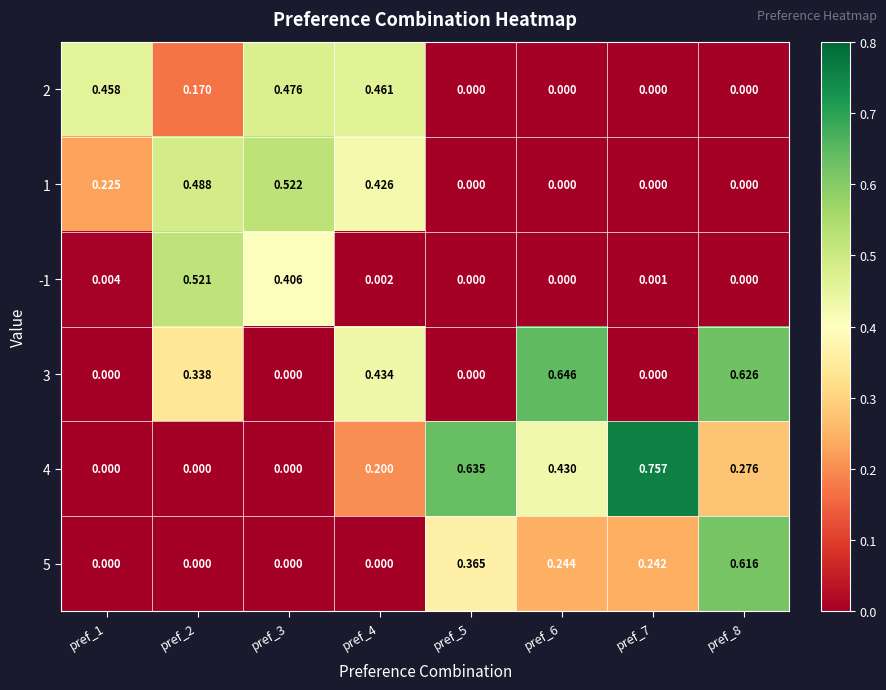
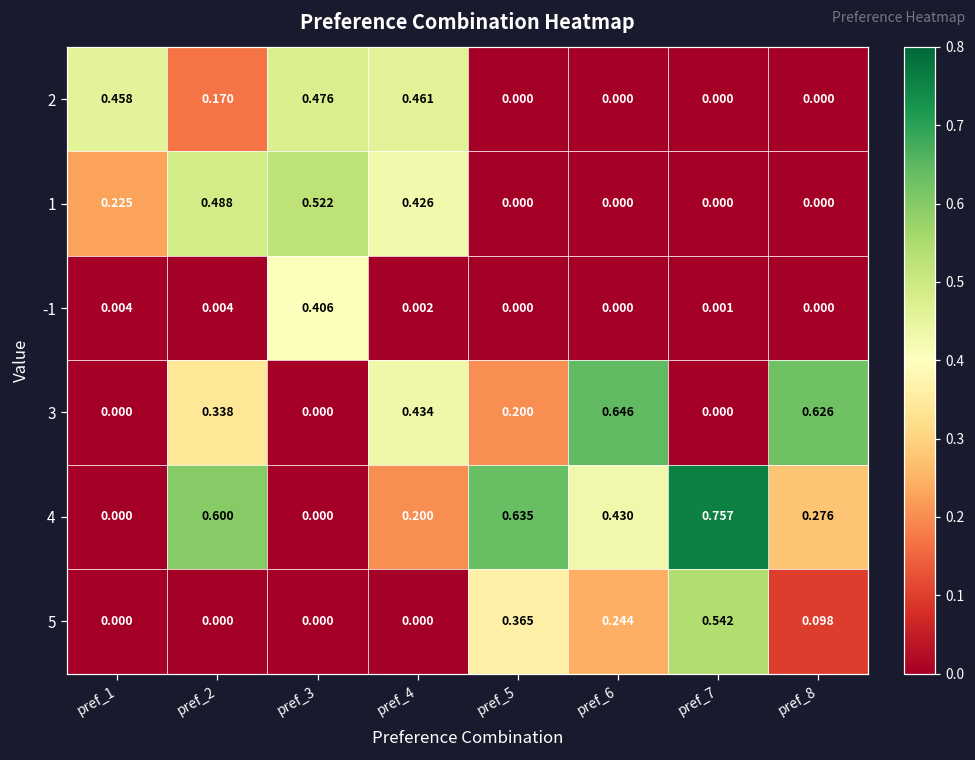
-1, pref_2: 0.521 -> 0.004
3, pref_5: 0.000 -> 0.200
4, pref_2: 0.000 -> 0.600
5, pref_7: 0.242 -> 0.542
5, pref_8: 0.616 -> 0.098
